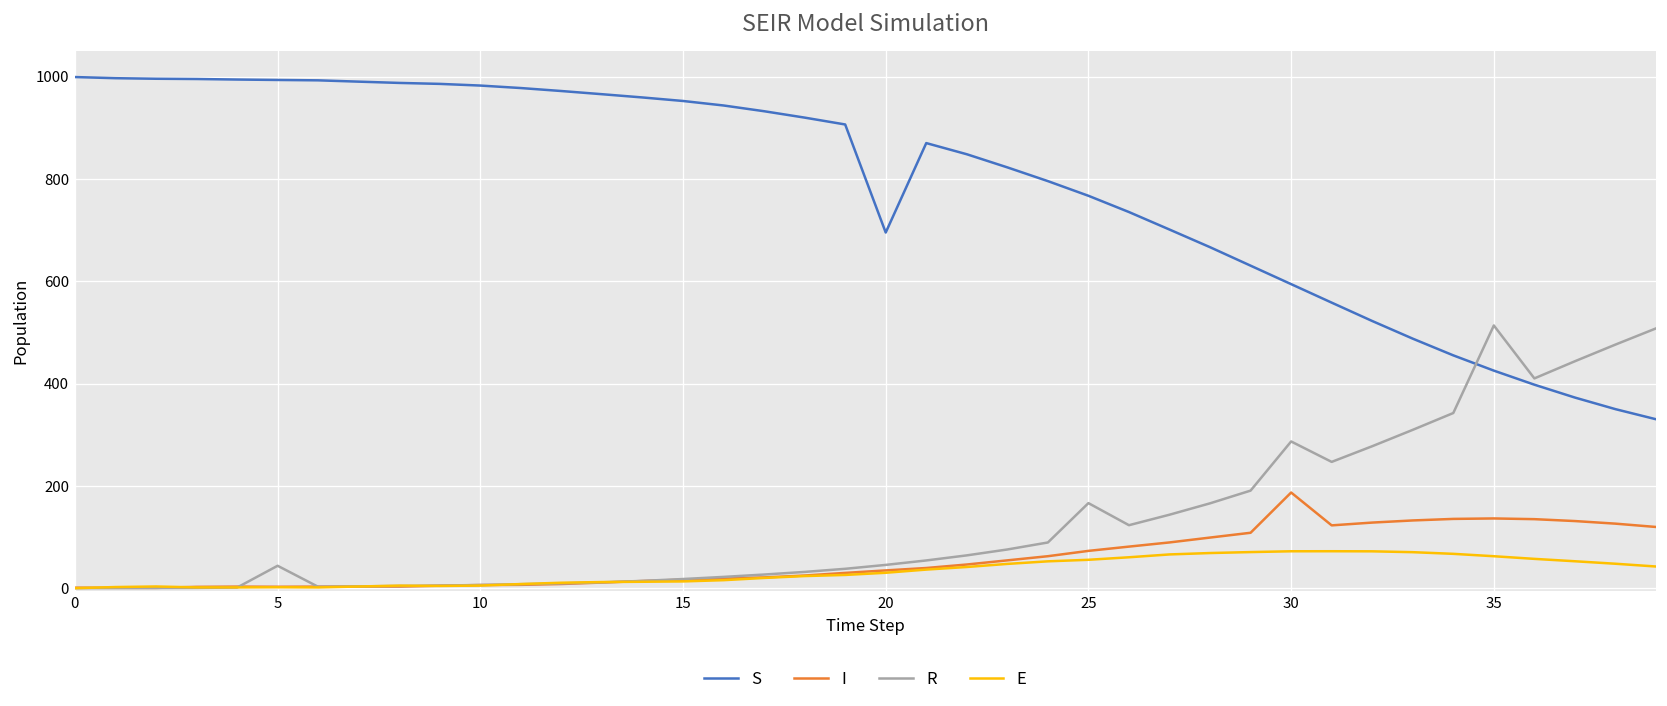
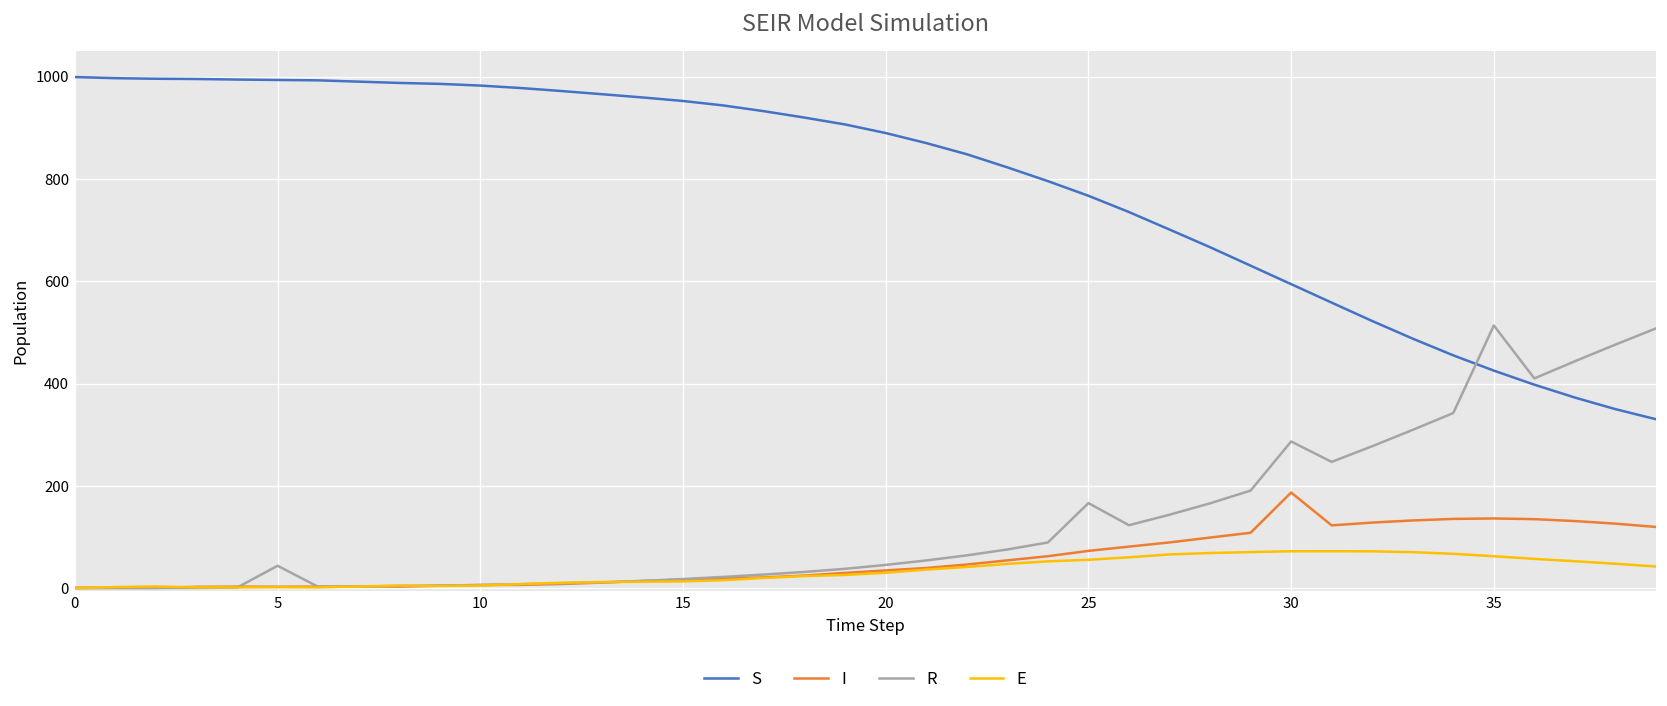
S, 20: 700 -> 890
